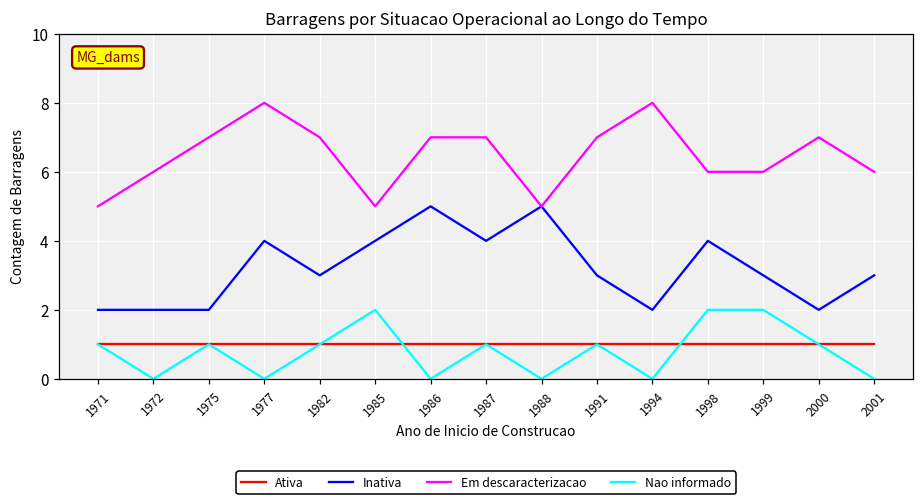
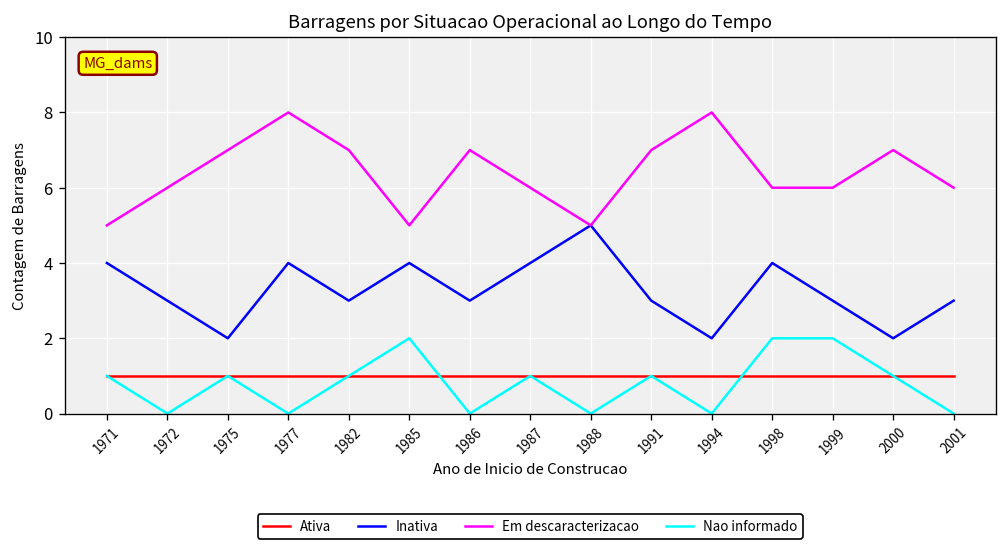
Inativa, 1971: 2 -> 4
Inativa, 1972: 2 -> 3
Inativa, 1986: 5 -> 3
Em descaracterizacao, 1987: 7 -> 6
